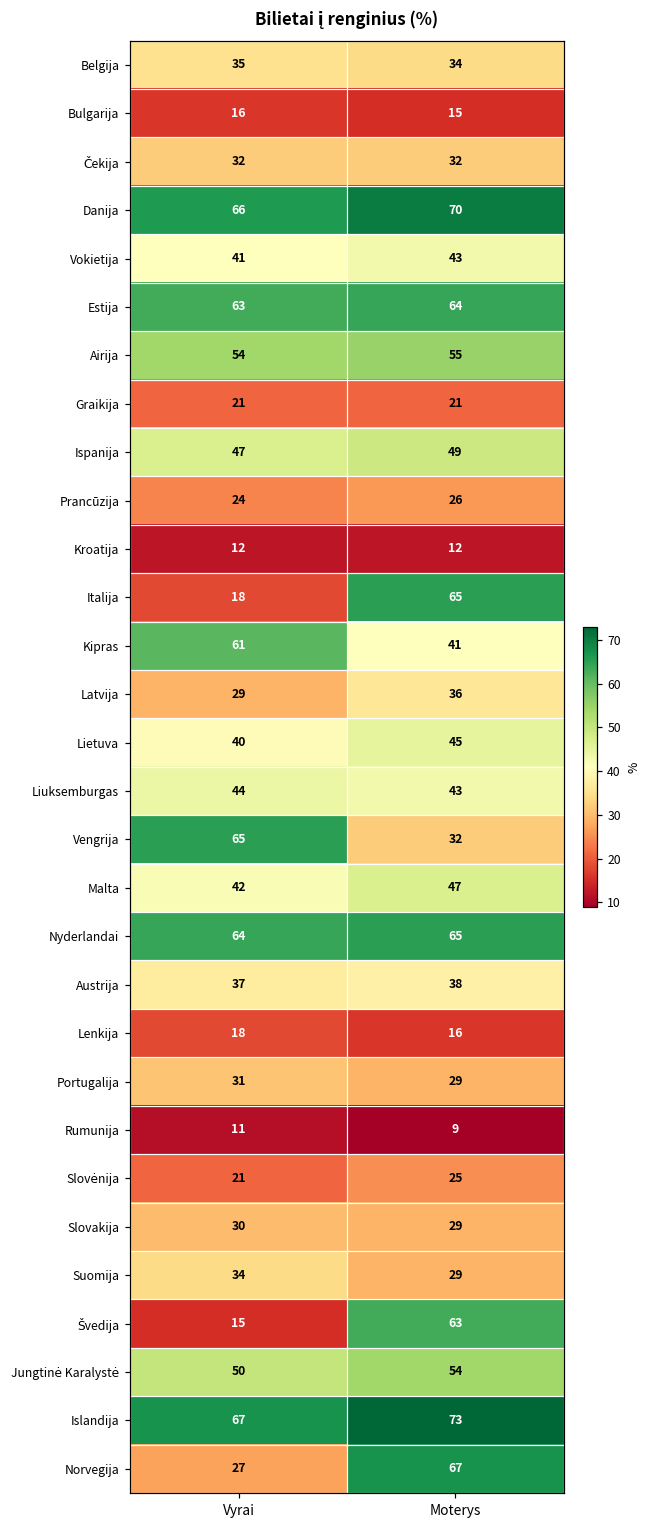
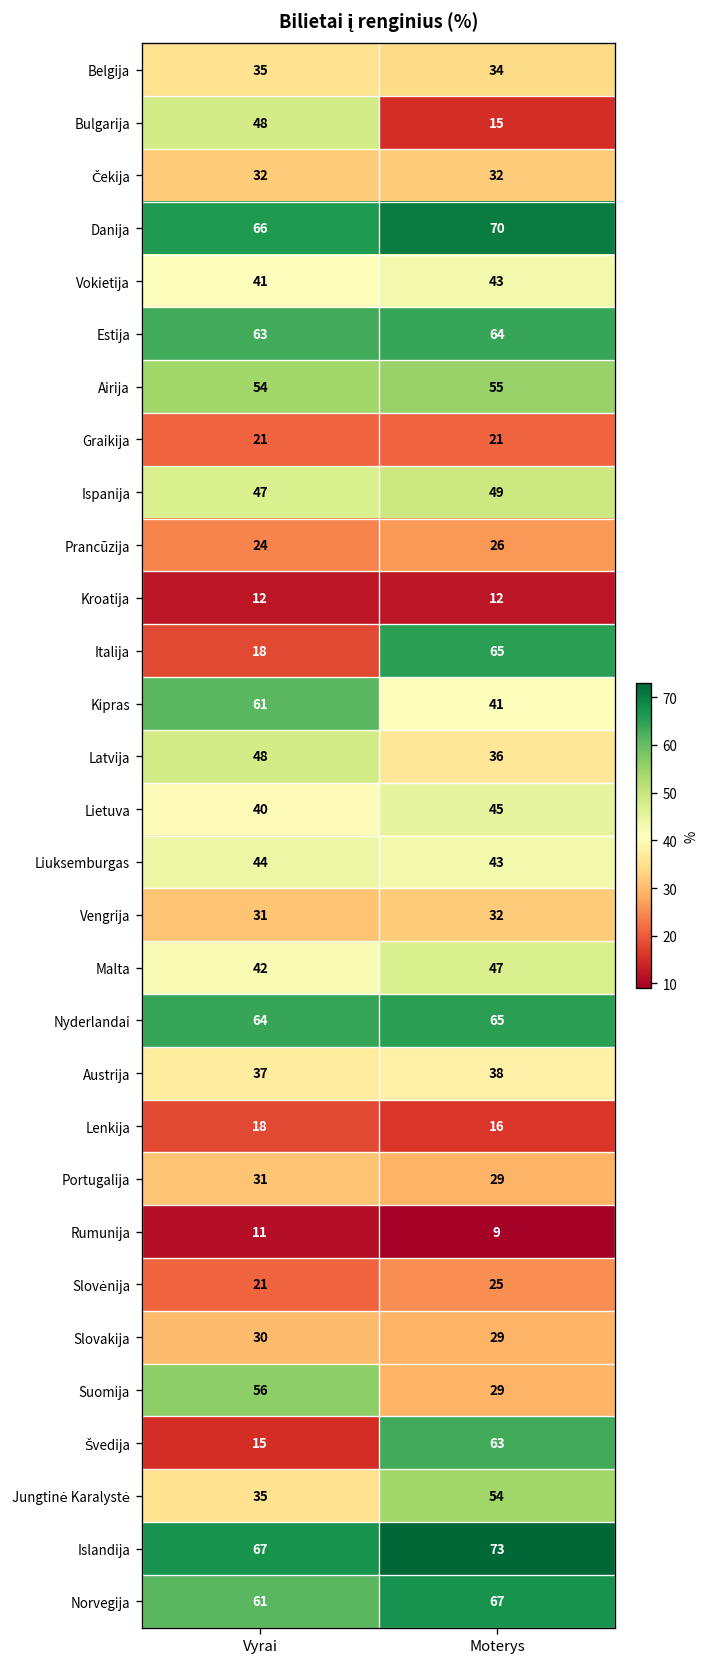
Bulgarija, Vyrai: 16 -> 48
Latvija, Vyrai: 29 -> 48
Vengrija, Vyrai: 65 -> 31
Suomija, Vyrai: 34 -> 56
Jungtinė Karalystė, Vyrai: 50 -> 35
Norvegija, Vyrai: 27 -> 61
